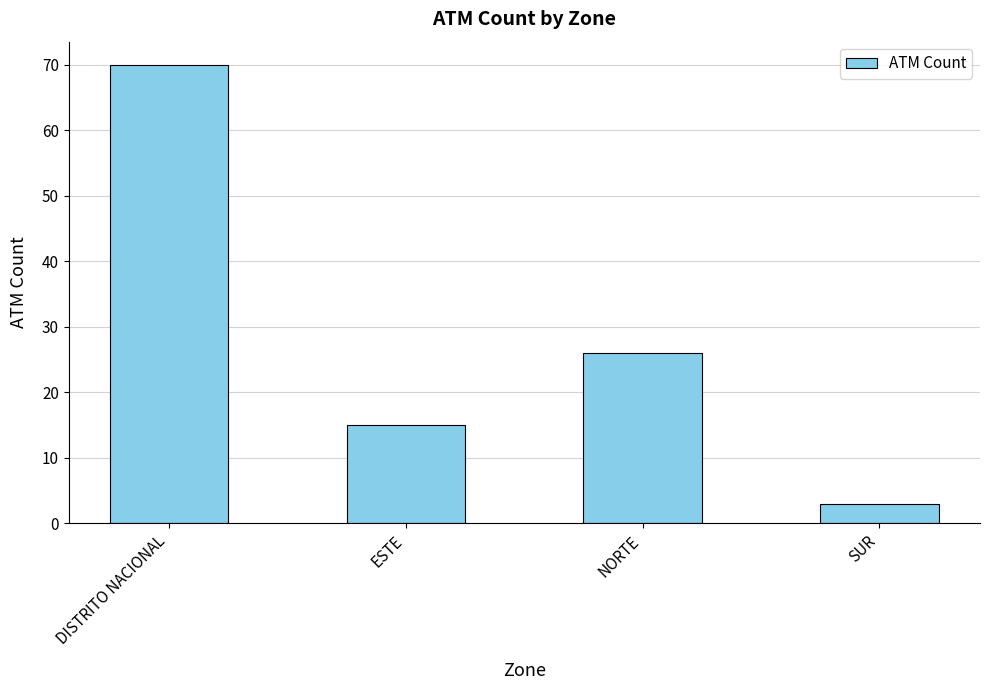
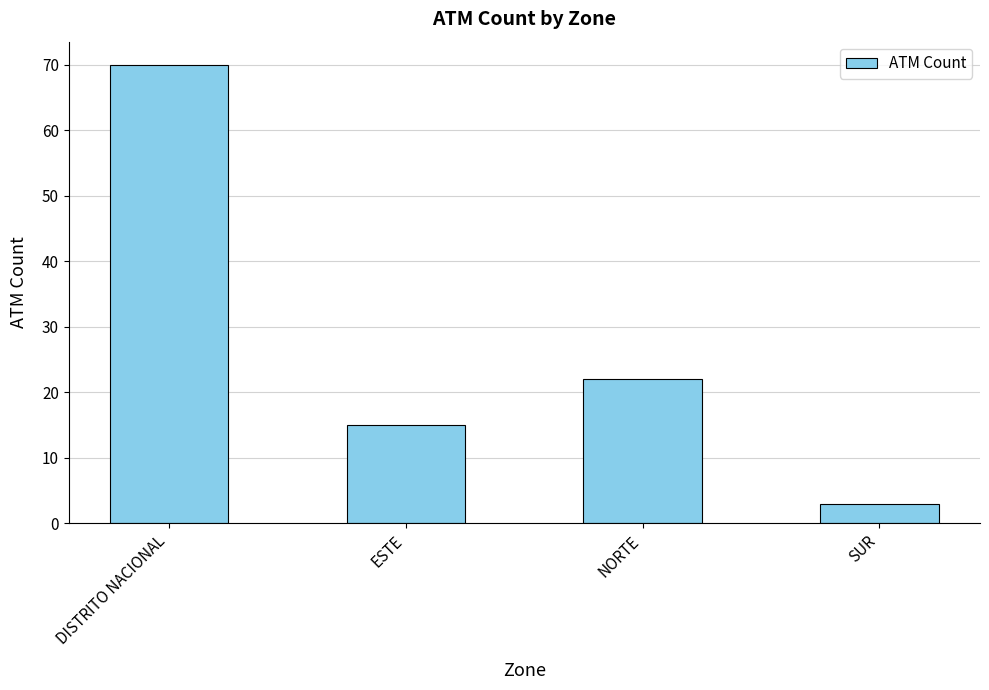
NORTE: 26 -> 22
